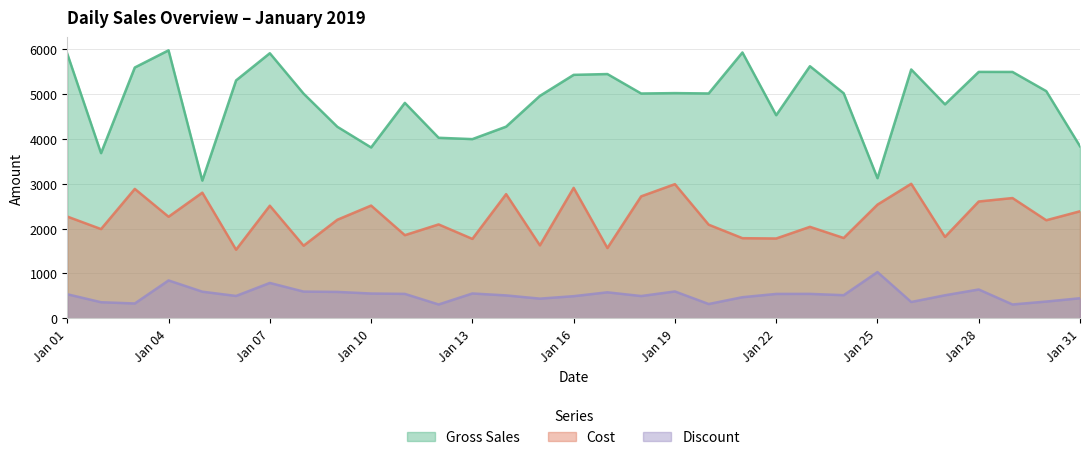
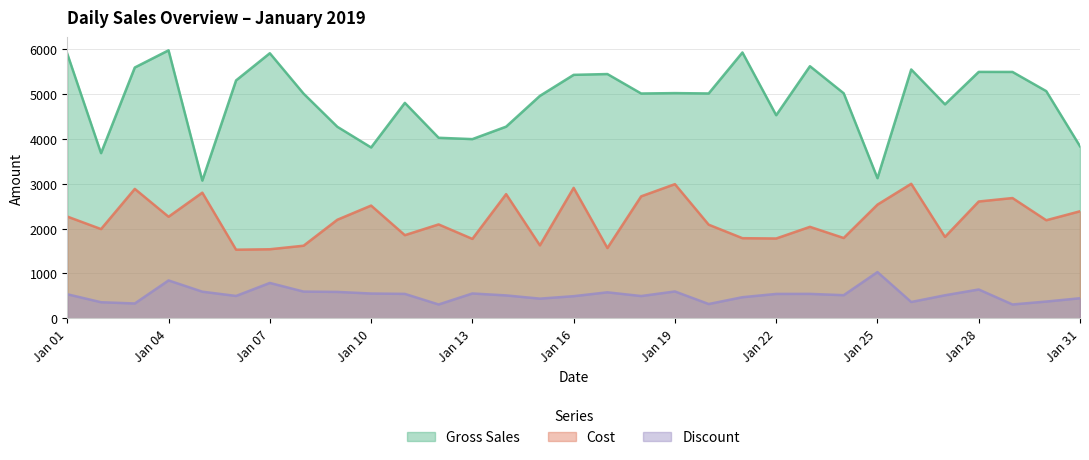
Cost, Jan 07: 2500 -> 1500
